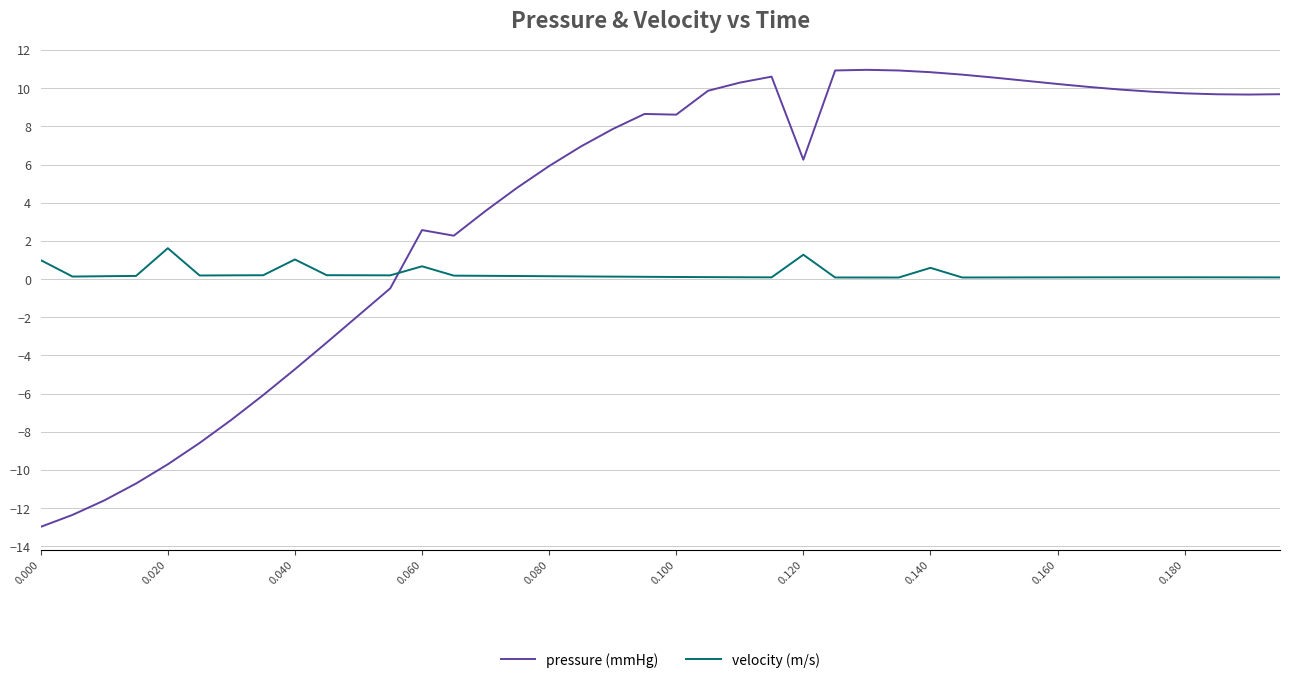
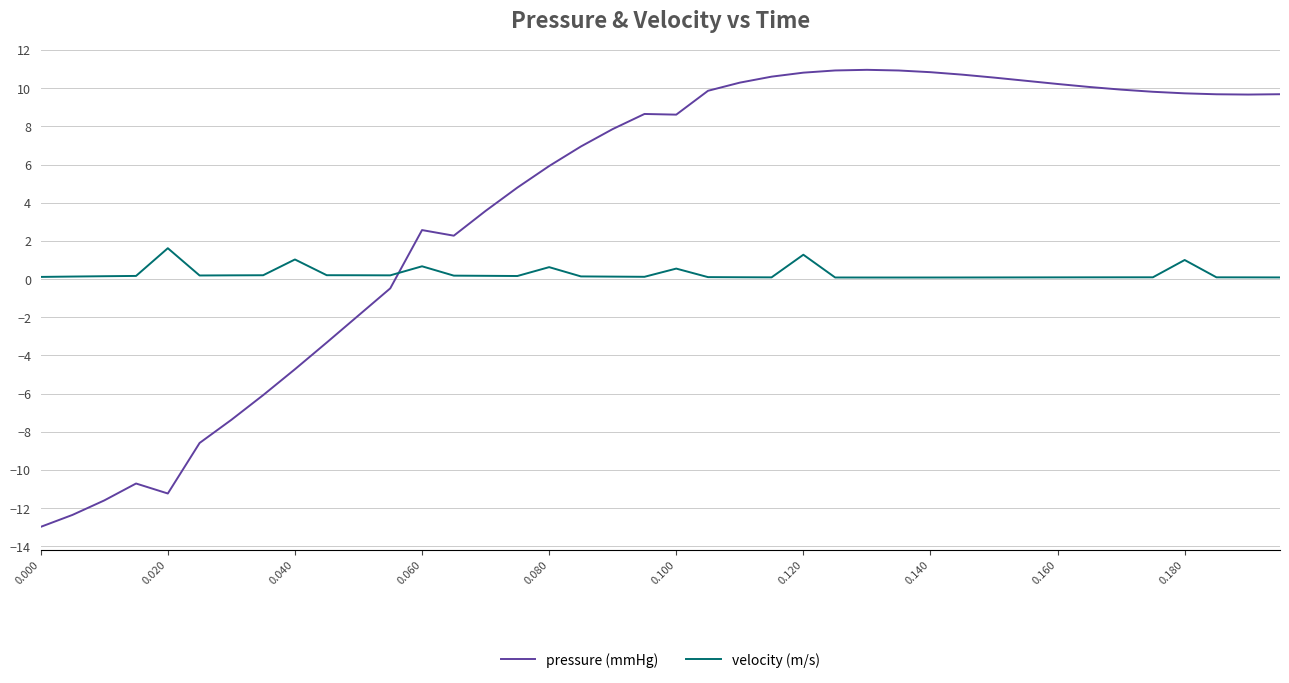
velocity (m/s), 0.000: 1.0 -> 0.1
pressure (mmHg), 0.020: -9.7 -> -11.2
velocity (m/s), 0.080: 0.2 -> 0.6
velocity (m/s), 0.100: 0.1 -> 0.6
pressure (mmHg), 0.120: 6.3 -> 10.8
velocity (m/s), 0.140: 0.6 -> 0.1
velocity (m/s), 0.180: 0.1 -> 1.0
